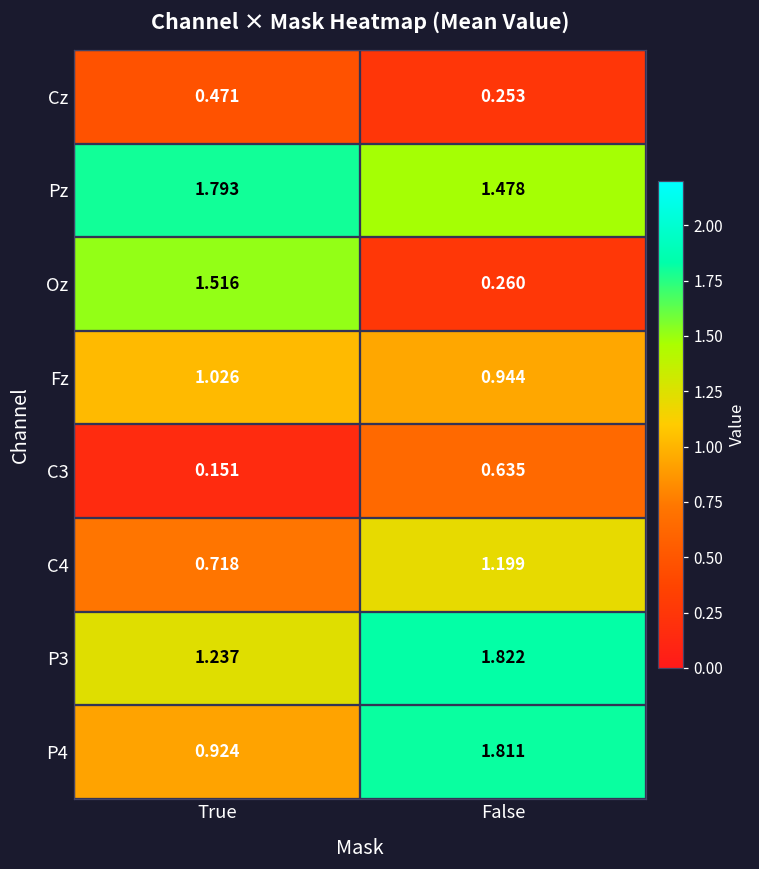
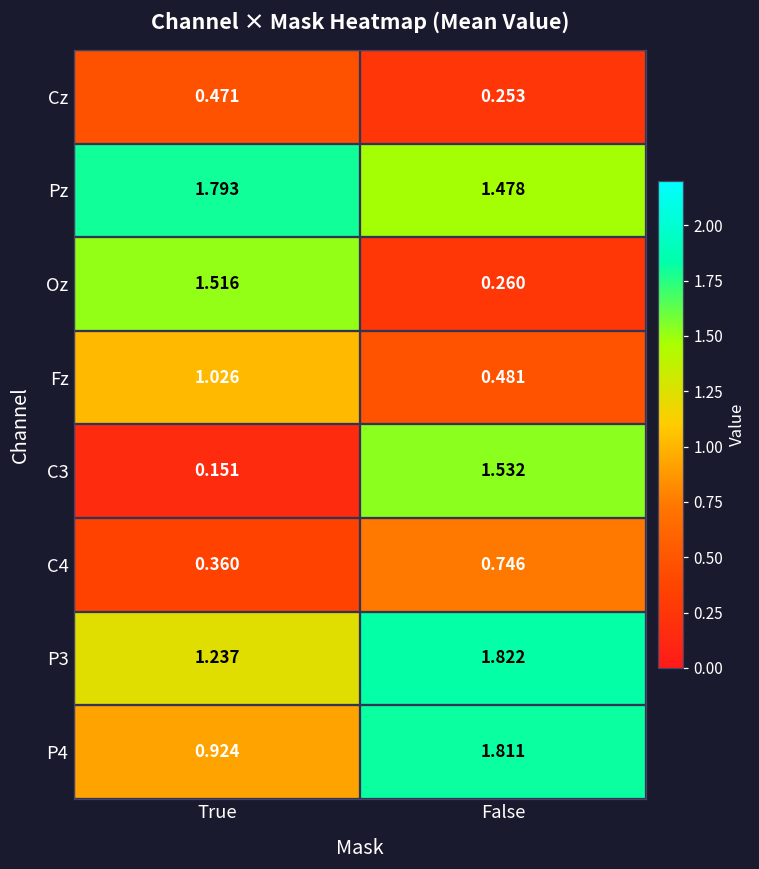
Fz, False: 0.944 -> 0.481
C3, False: 0.635 -> 1.532
C4, True: 0.718 -> 0.360
C4, False: 1.199 -> 0.746
